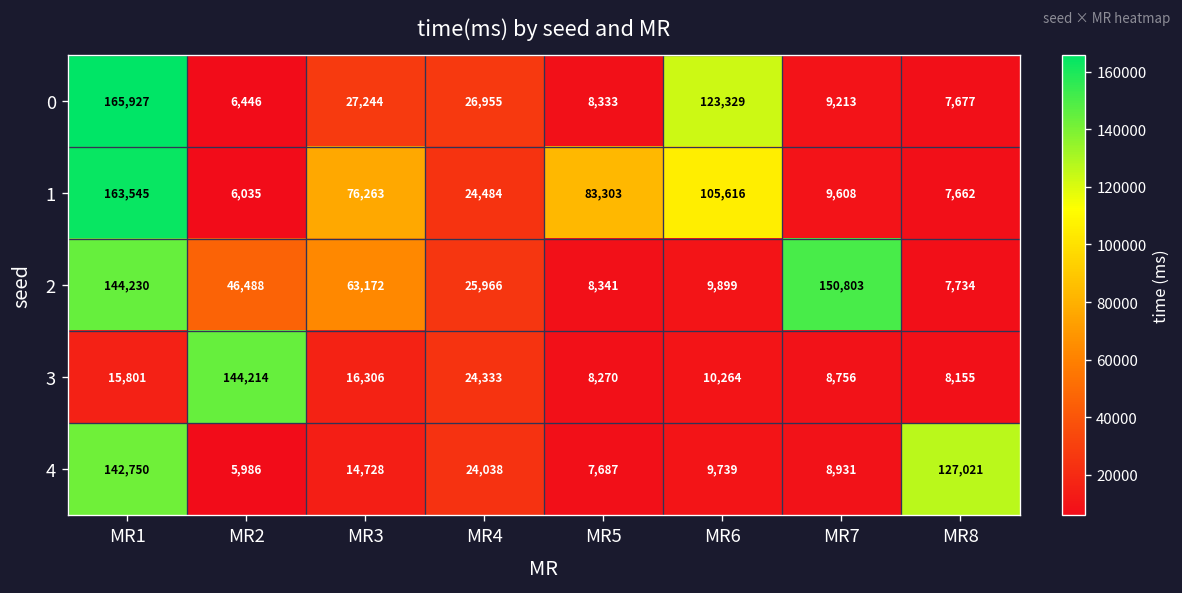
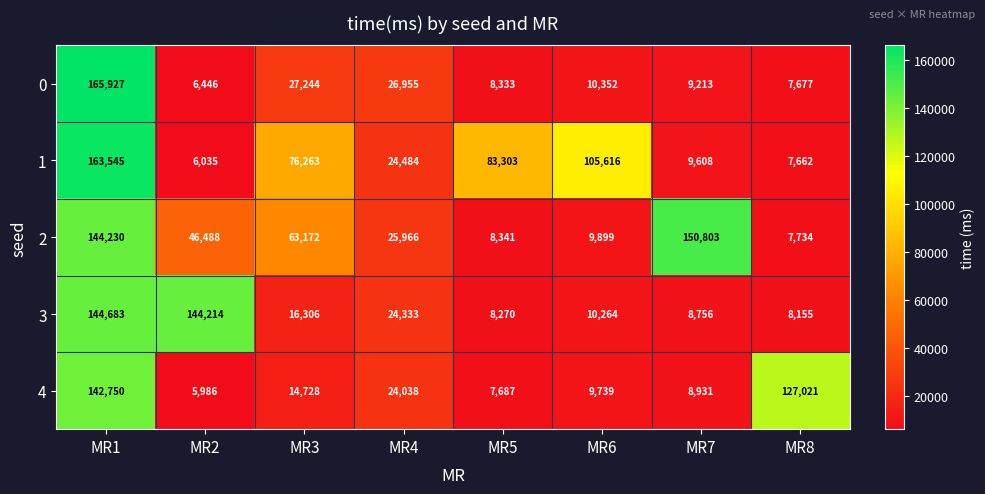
0, MR6: 123,329 -> 10,352
3, MR1: 15,801 -> 144,683
